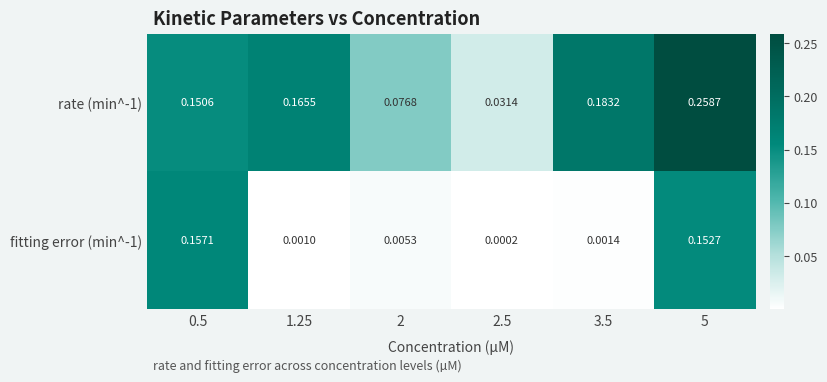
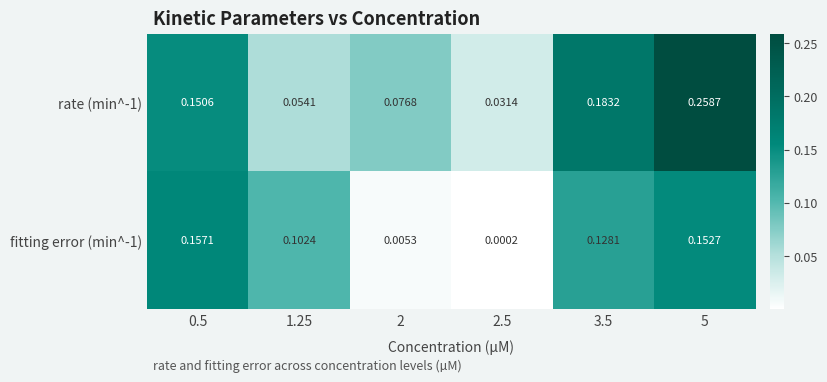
rate (min^-1), 1.25: 0.1655 -> 0.0541
fitting error (min^-1), 1.25: 0.0010 -> 0.1024
fitting error (min^-1), 3.5: 0.0014 -> 0.1281
